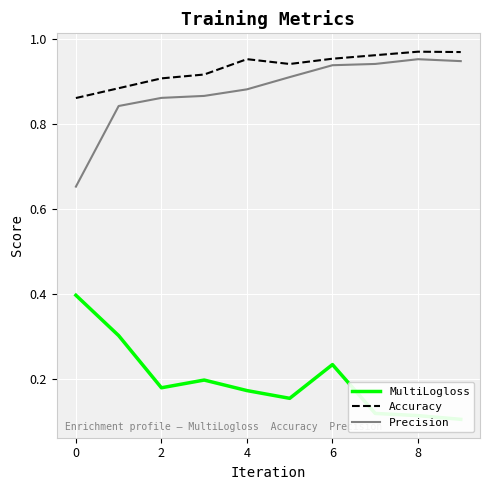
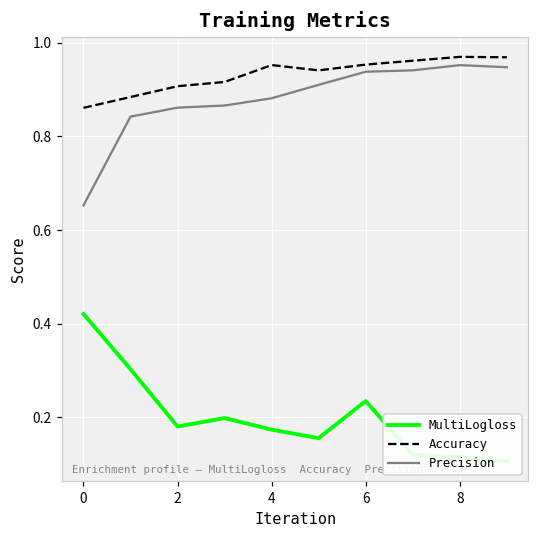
MultiLogloss, 0: 0.40 -> 0.42
